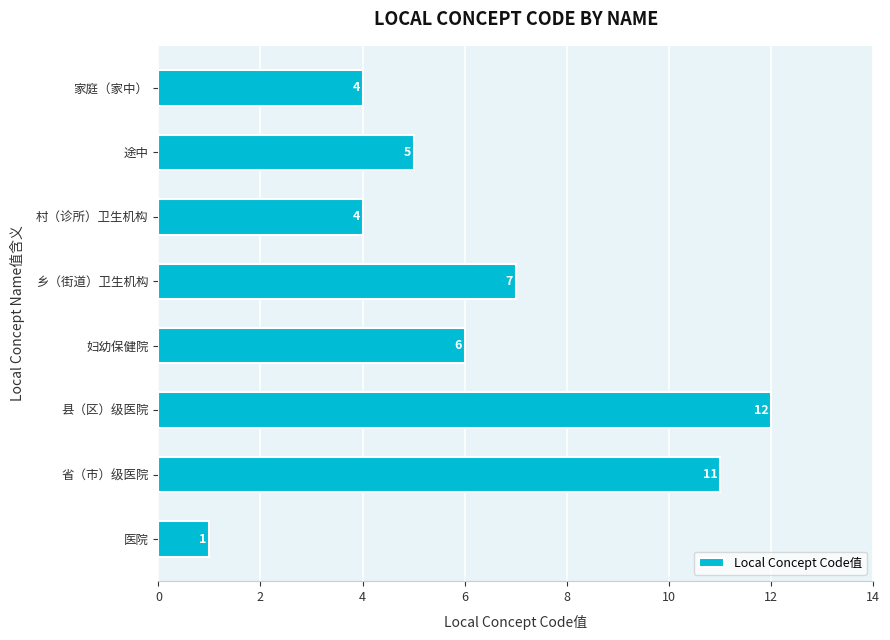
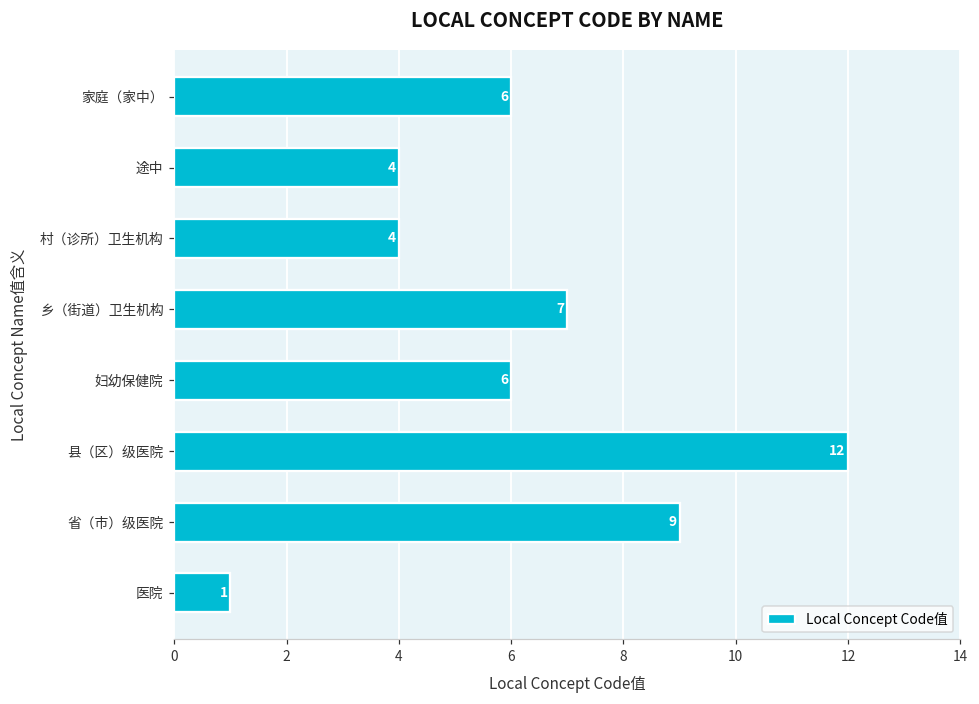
家庭（家中）: 4 -> 6
途中: 5 -> 4
省（市）级医院: 11 -> 9
